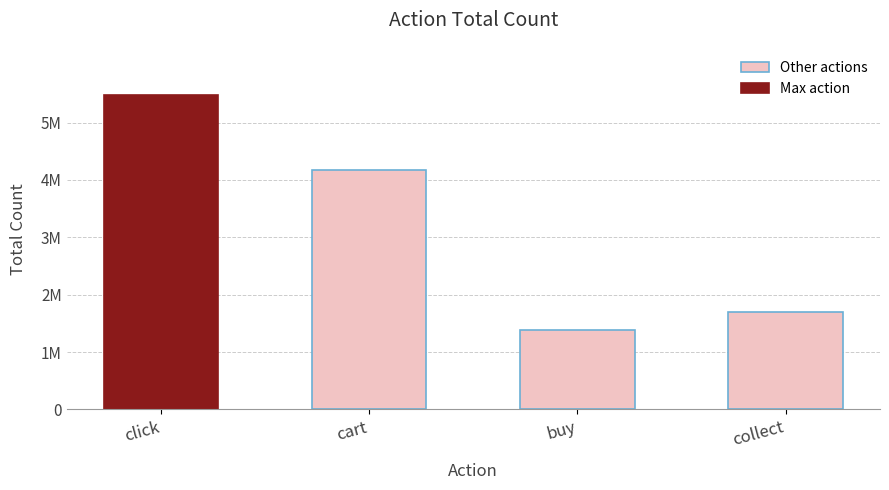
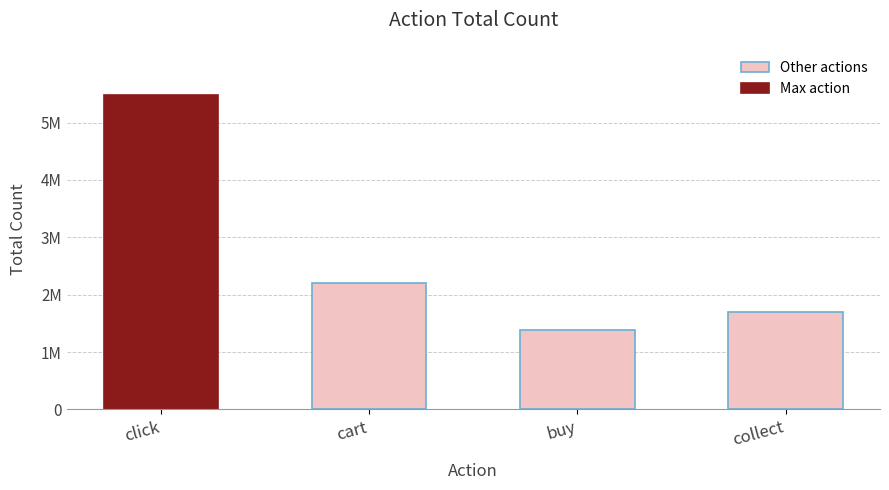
cart: 4200000 -> 2200000
